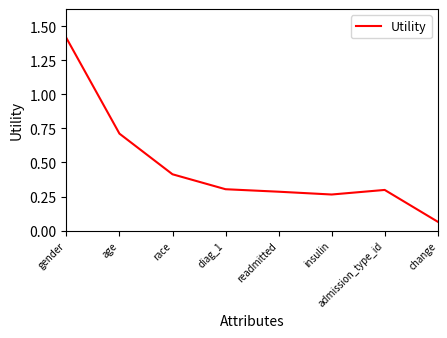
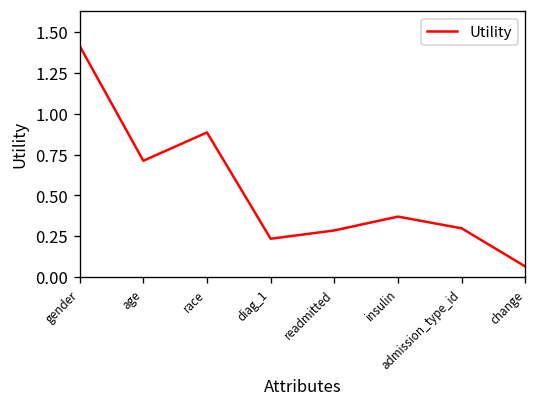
race: 0.41 -> 0.89
diag_1: 0.30 -> 0.23
insulin: 0.26 -> 0.37
